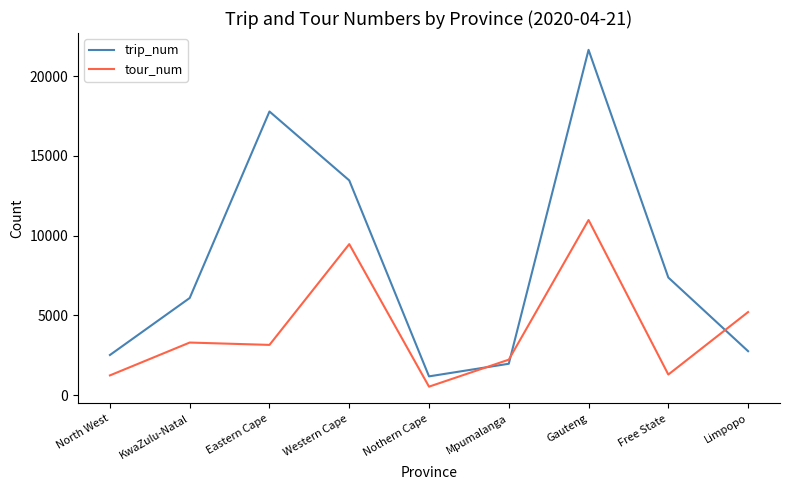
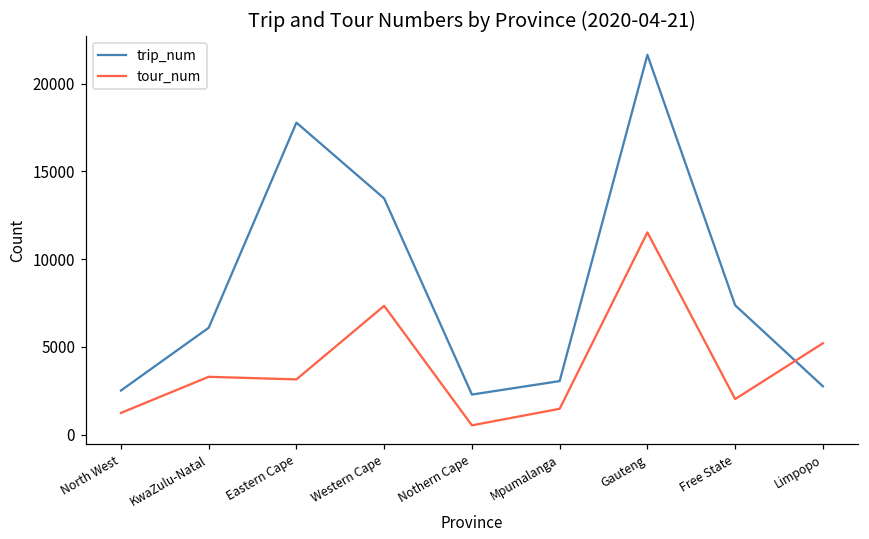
tour_num, Western Cape: 9500 -> 7300
trip_num, Nothern Cape: 1200 -> 2300
trip_num, Mpumalanga: 2000 -> 3100
tour_num, Mpumalanga: 2200 -> 1500
tour_num, Gauteng: 11000 -> 11500
tour_num, Free State: 1300 -> 2000
